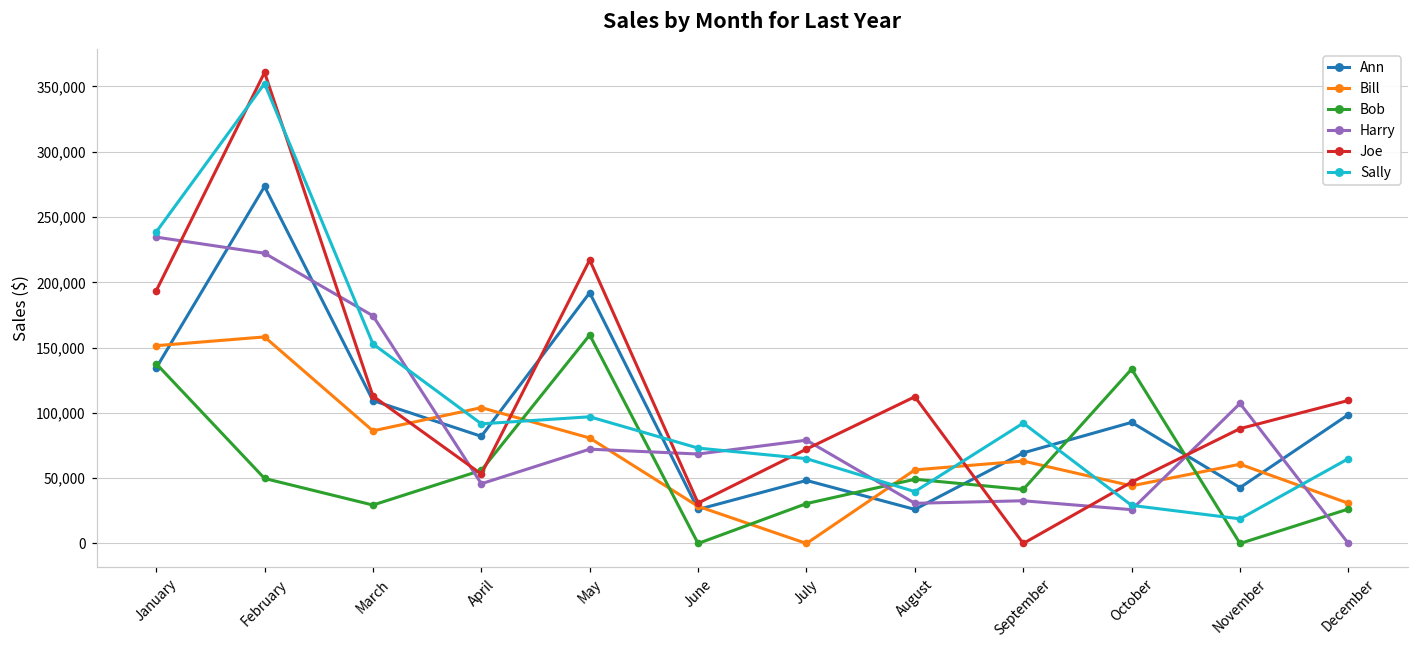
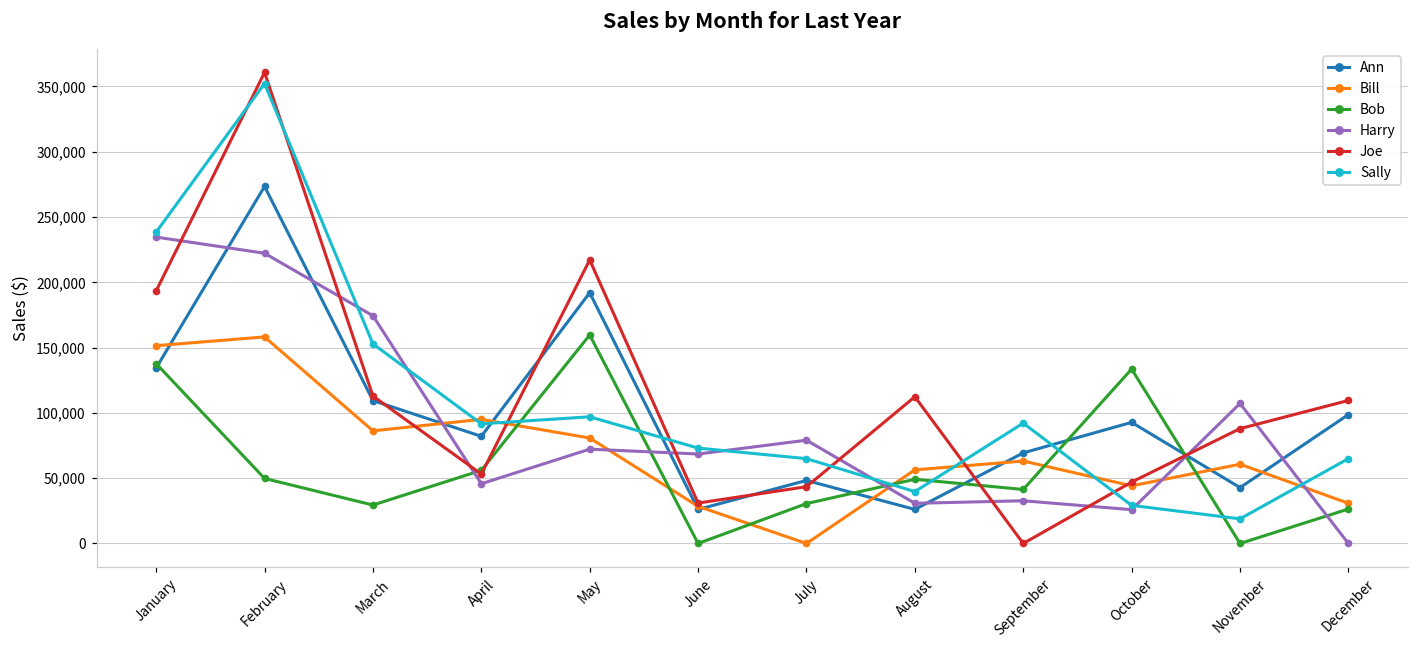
Bill, April: 104,000 -> 95,000
Joe, July: 72,000 -> 43,000
